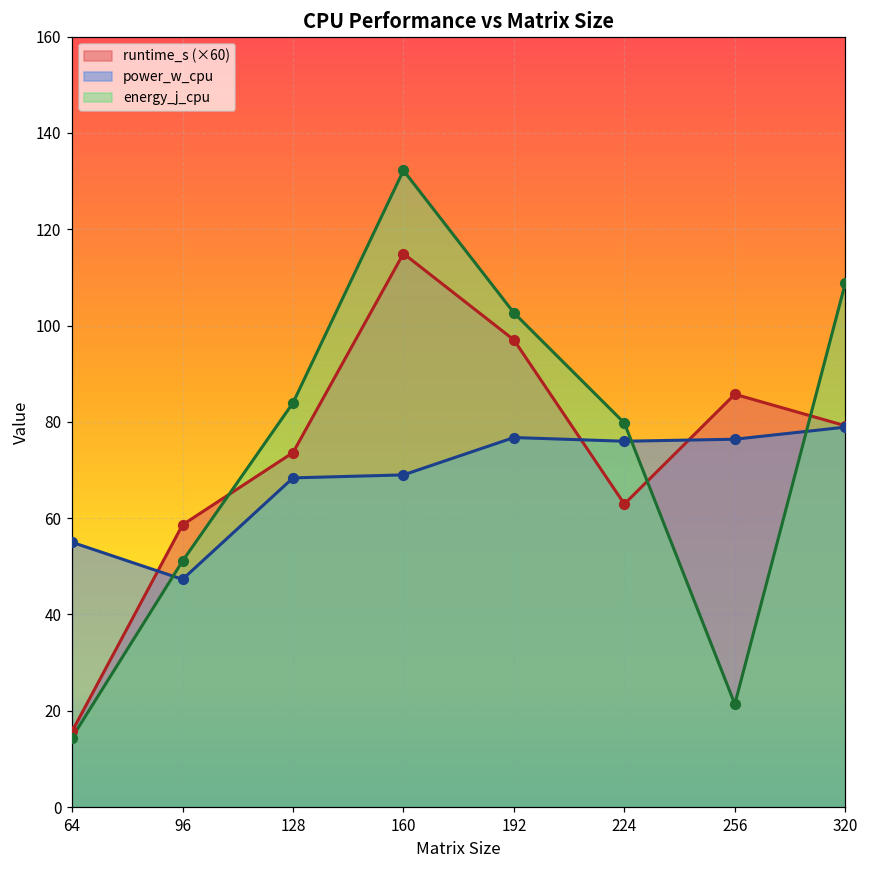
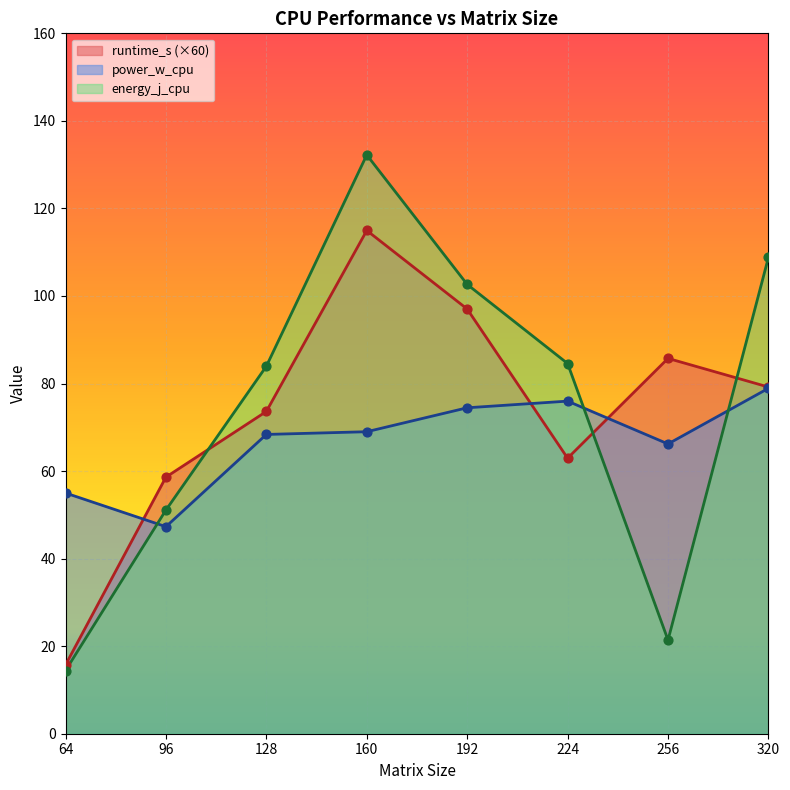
power_w_cpu, 192: 77 -> 74
energy_j_cpu, 224: 80 -> 85
power_w_cpu, 256: 76 -> 66
